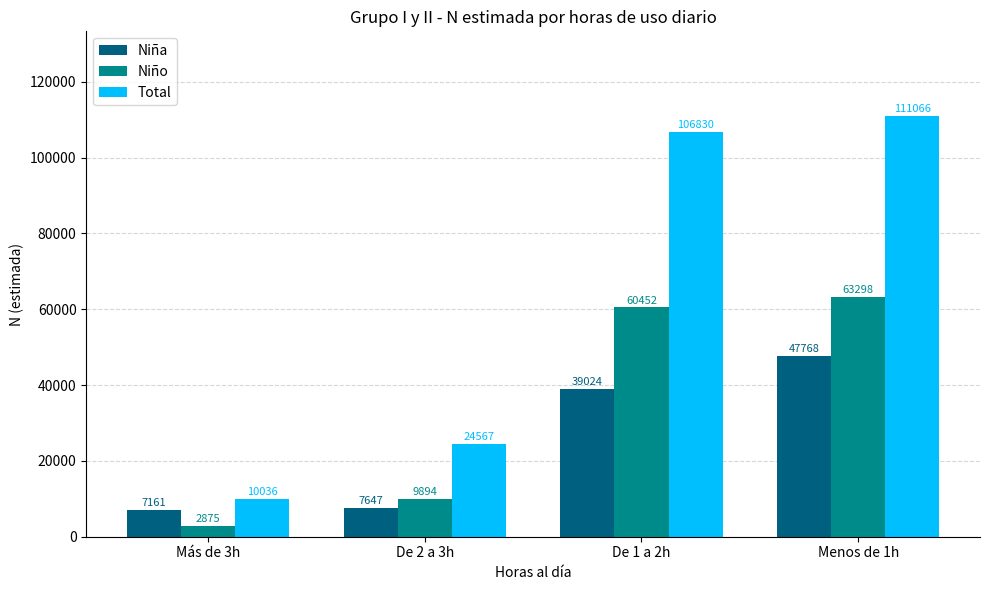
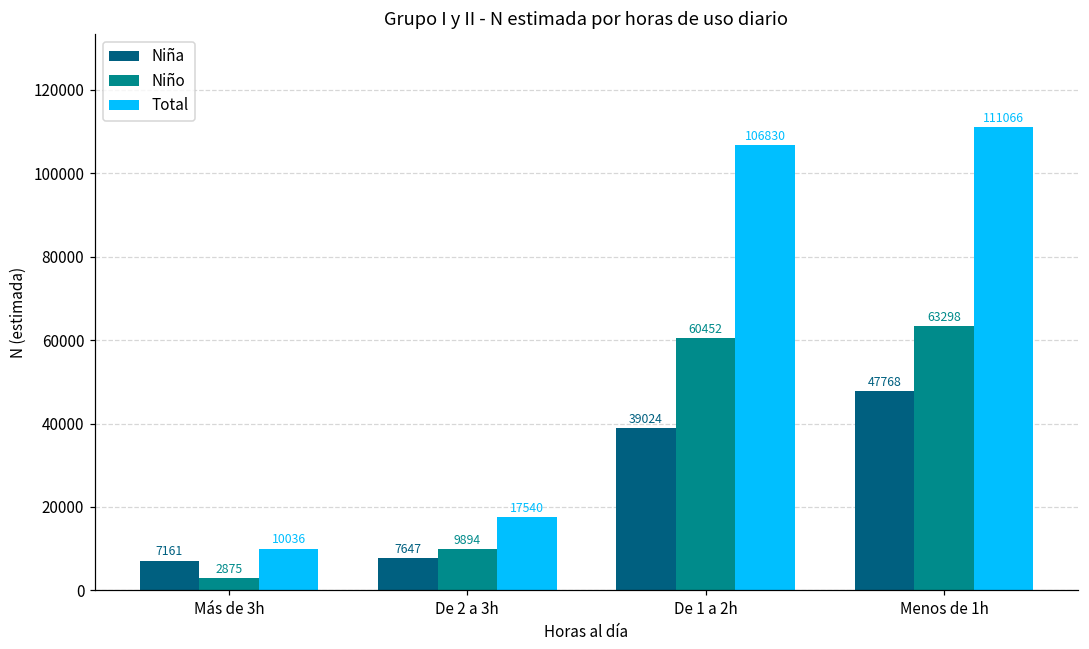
Total, De 2 a 3h: 24567 -> 17540
